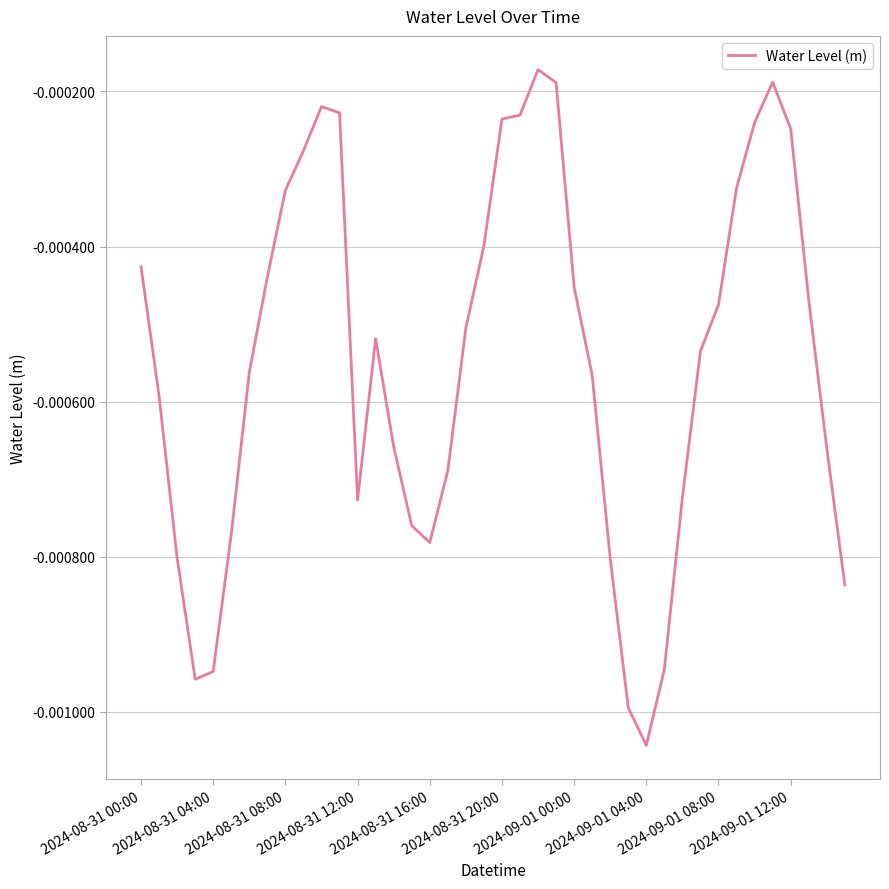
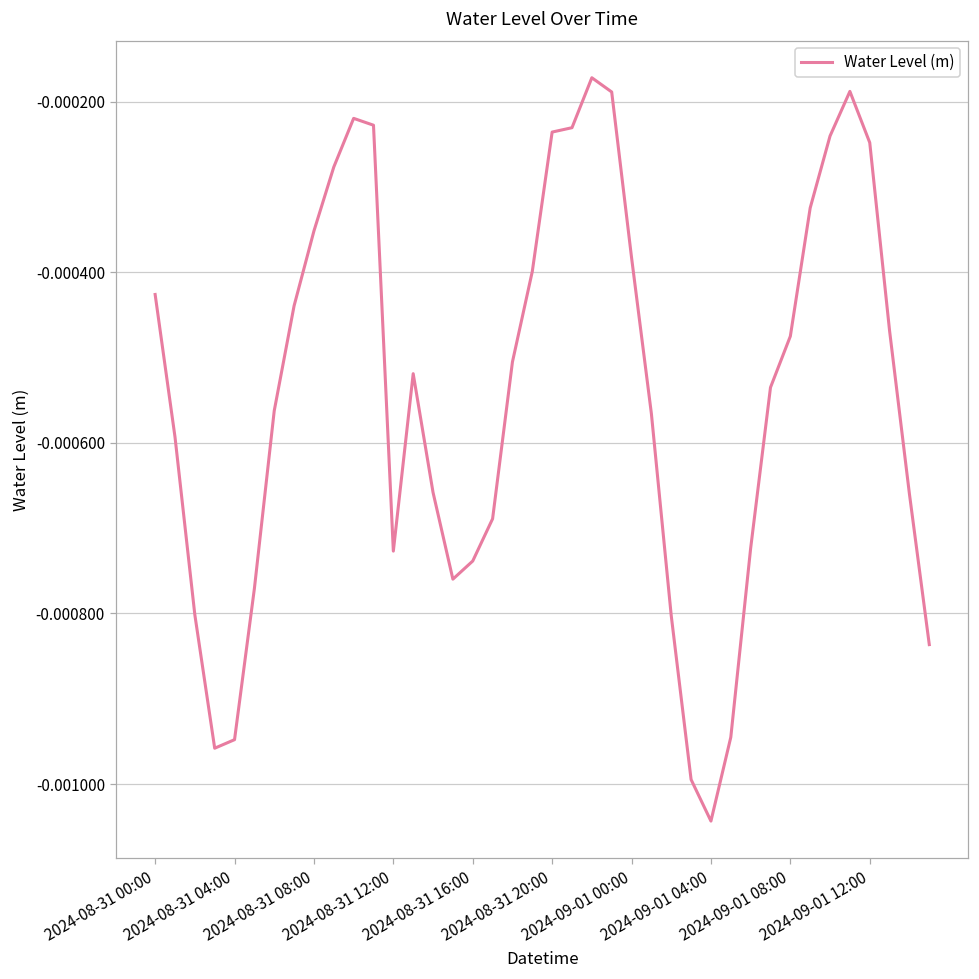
2024-08-31 08:00: -0.00033 -> -0.00035
2024-08-31 16:00: -0.00078 -> -0.00074
2024-09-01 00:00: -0.00045 -> -0.00038
